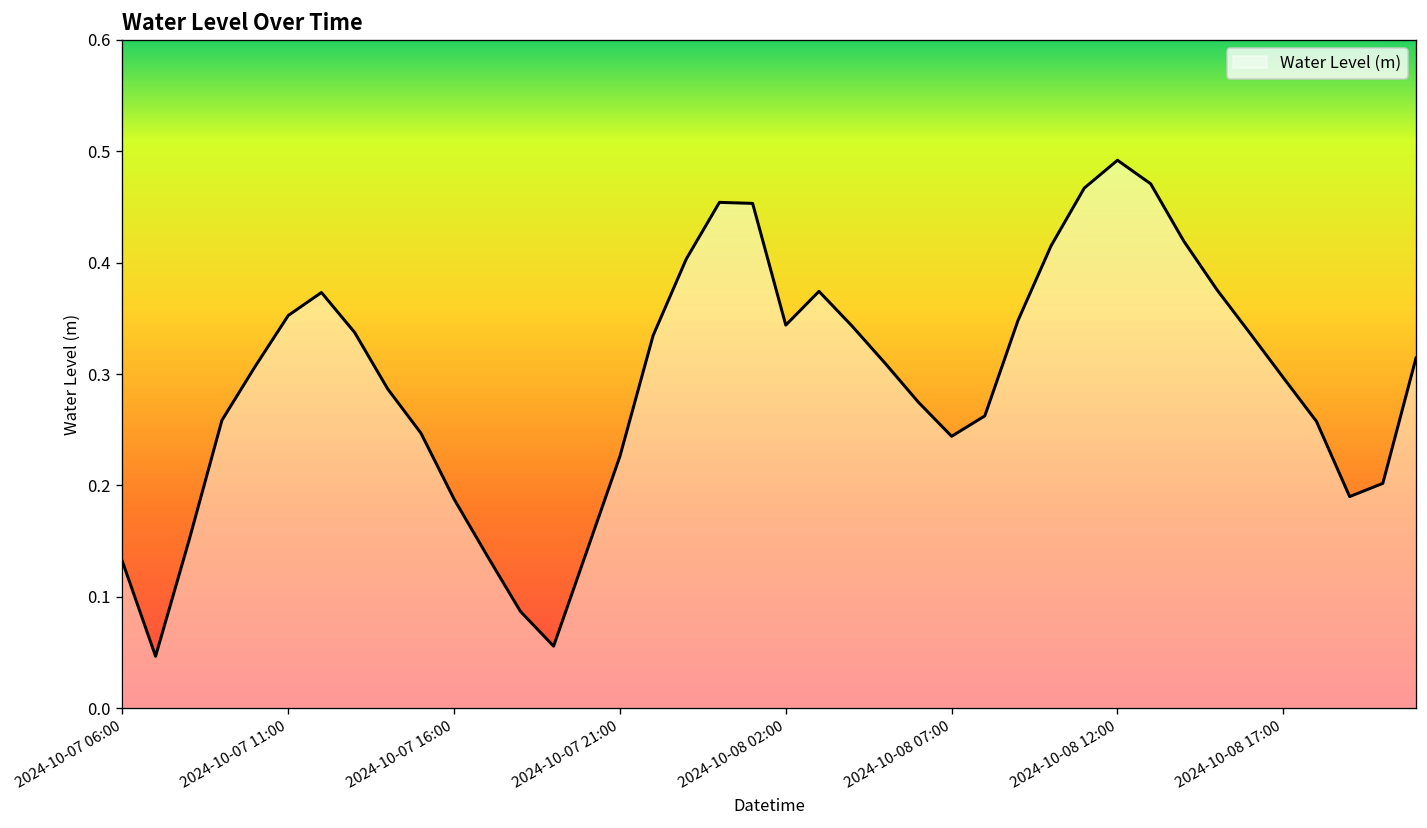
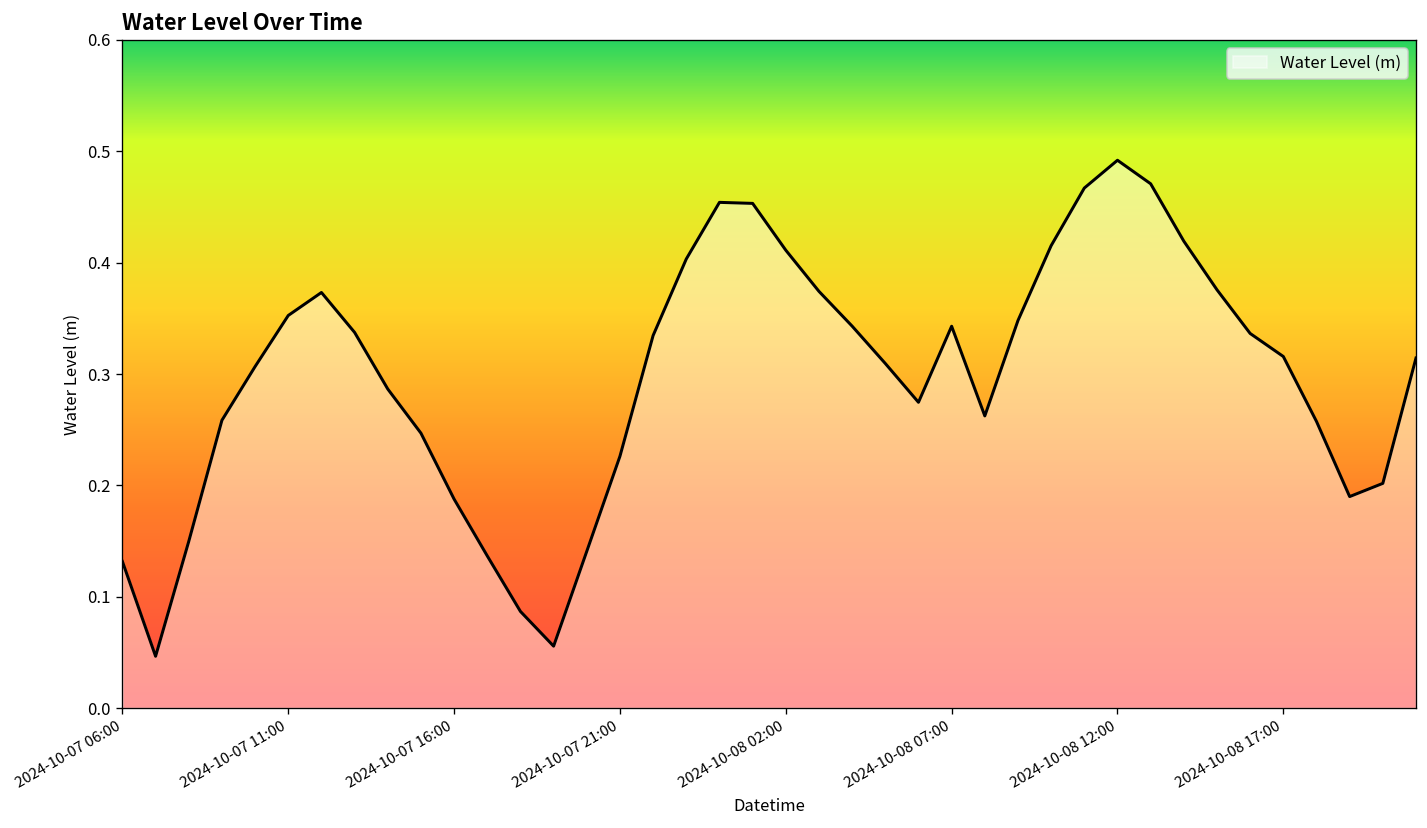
2024-10-08 02:00: 0.34 -> 0.41
2024-10-08 07:00: 0.24 -> 0.34
2024-10-08 17:00: 0.30 -> 0.32
